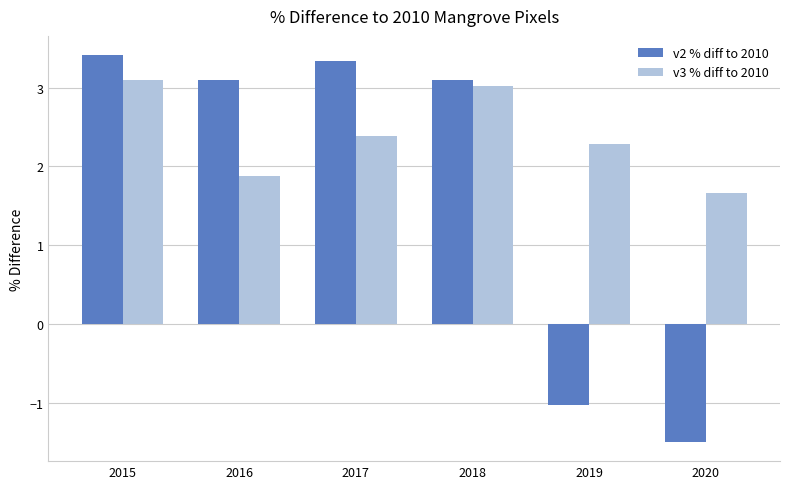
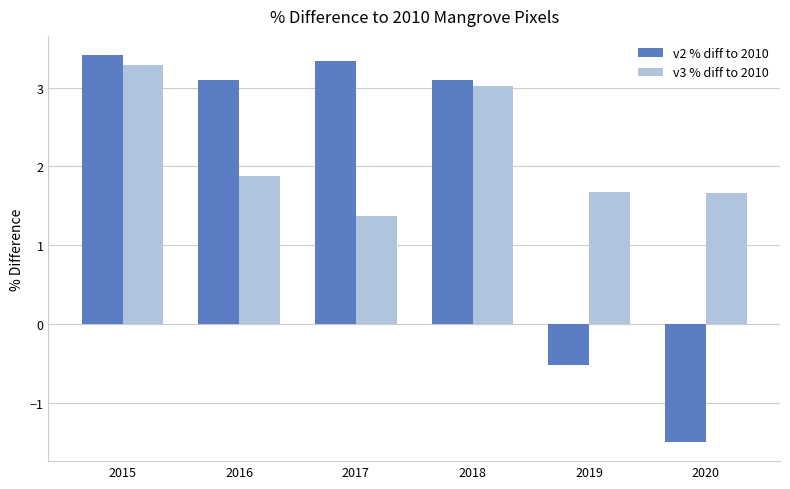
v3 % diff to 2010, 2015: 3.1 -> 3.3
v3 % diff to 2010, 2017: 2.4 -> 1.4
v2 % diff to 2010, 2019: -1.0 -> -0.5
v3 % diff to 2010, 2019: 2.3 -> 1.7
